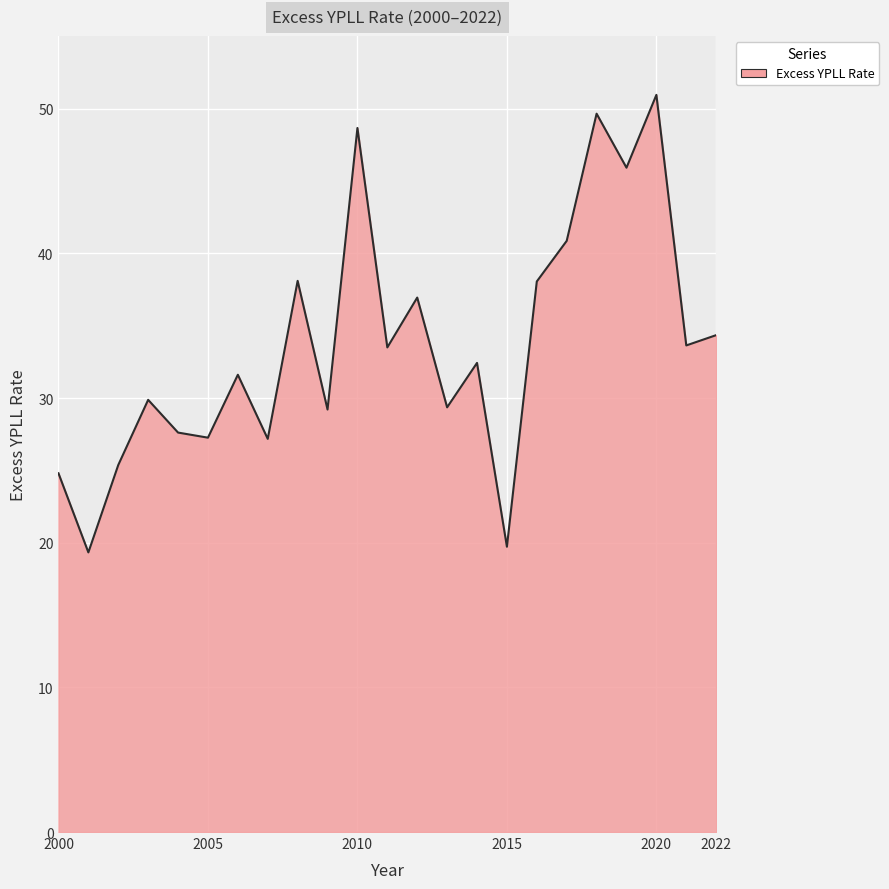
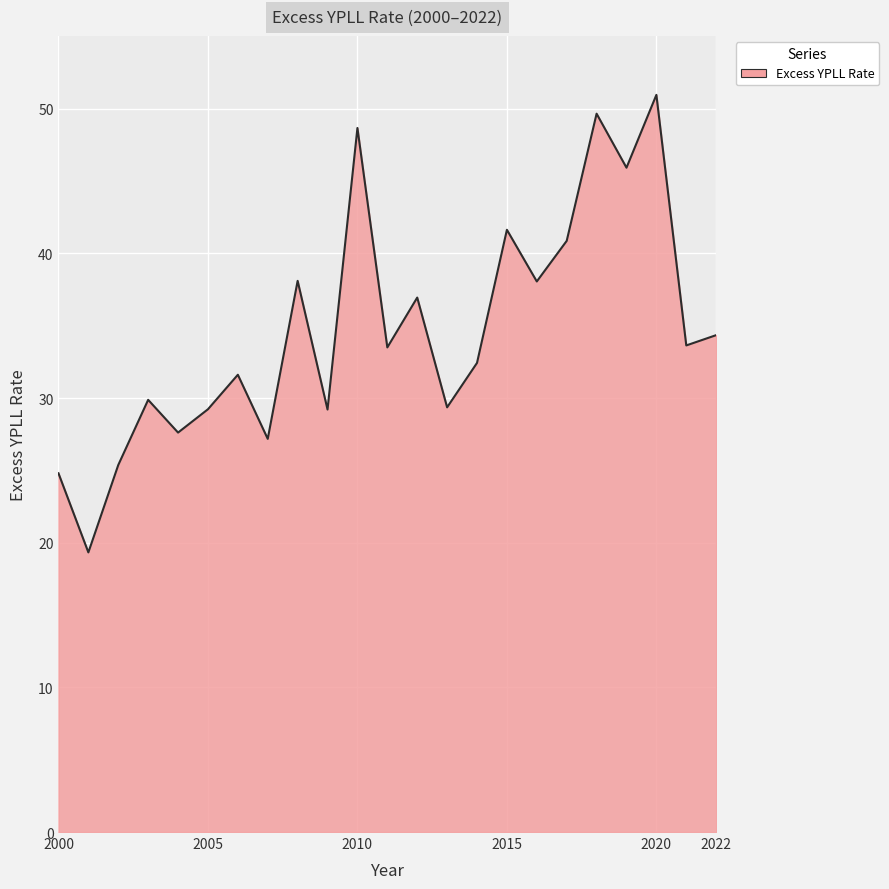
2005: 27.3 -> 29.2
2015: 19.7 -> 41.6
